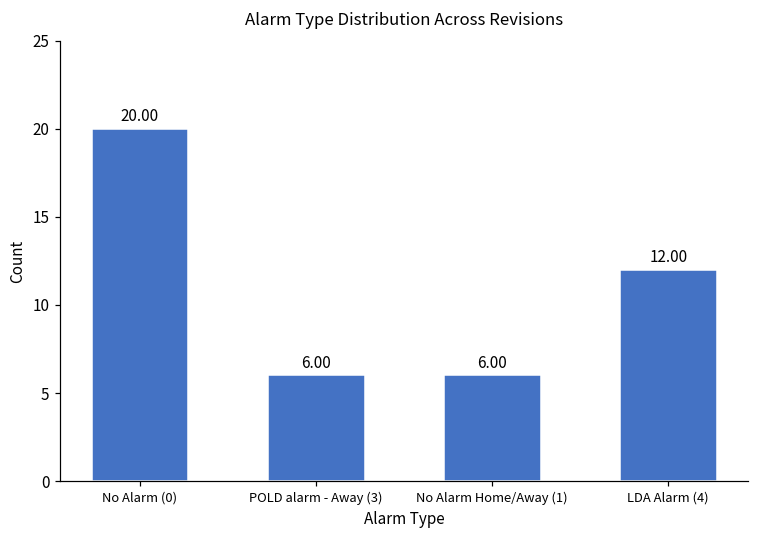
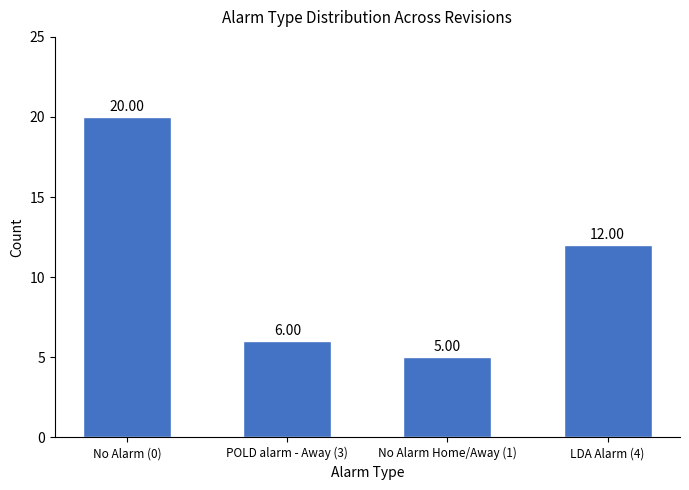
No Alarm Home/Away (1): 6.00 -> 5.00
